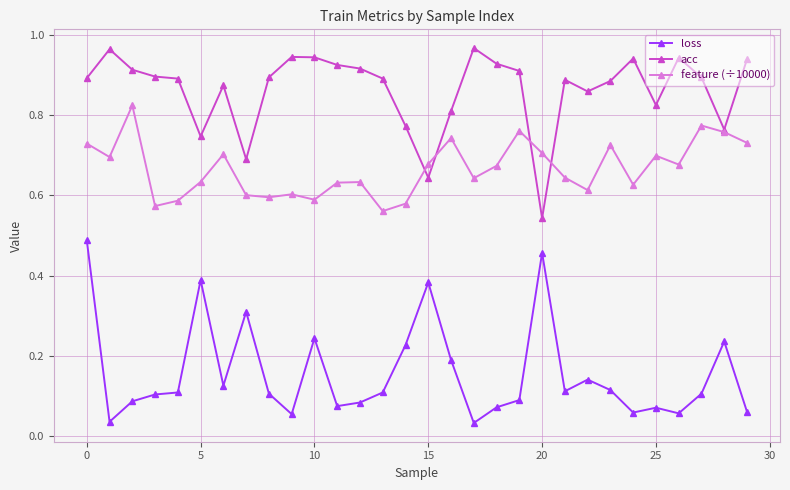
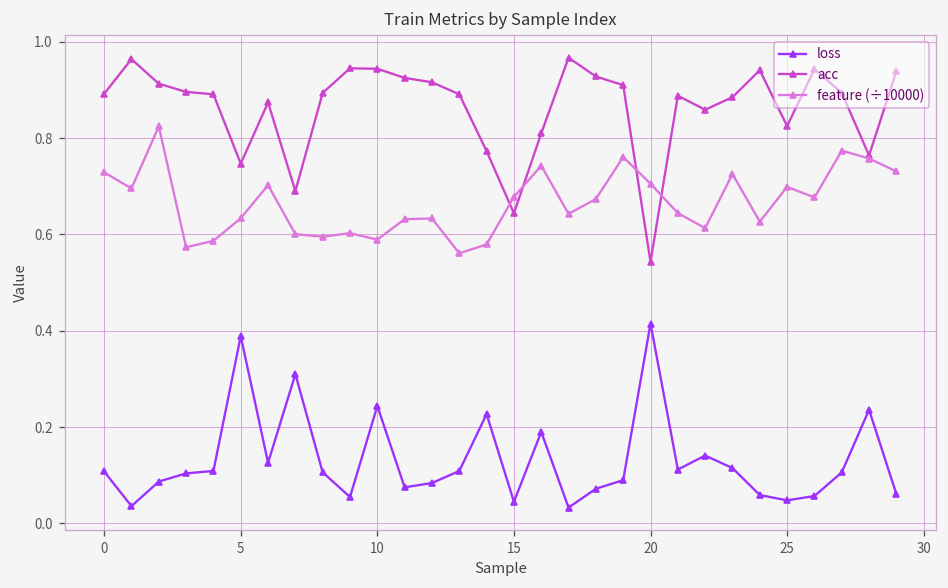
loss, 0: 0.49 -> 0.11
loss, 15: 0.38 -> 0.05
loss, 20: 0.46 -> 0.42
loss, 25: 0.07 -> 0.05
